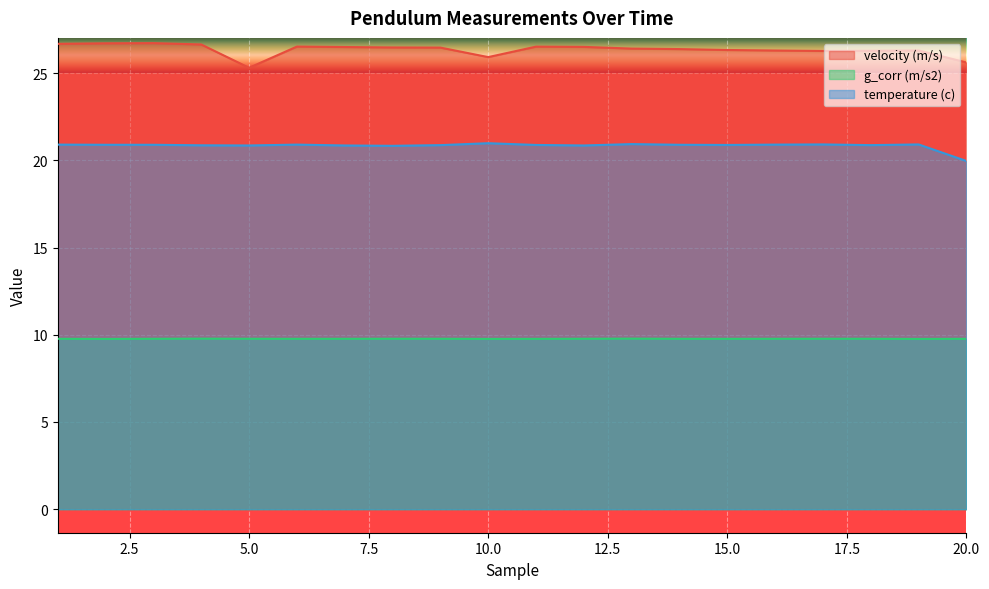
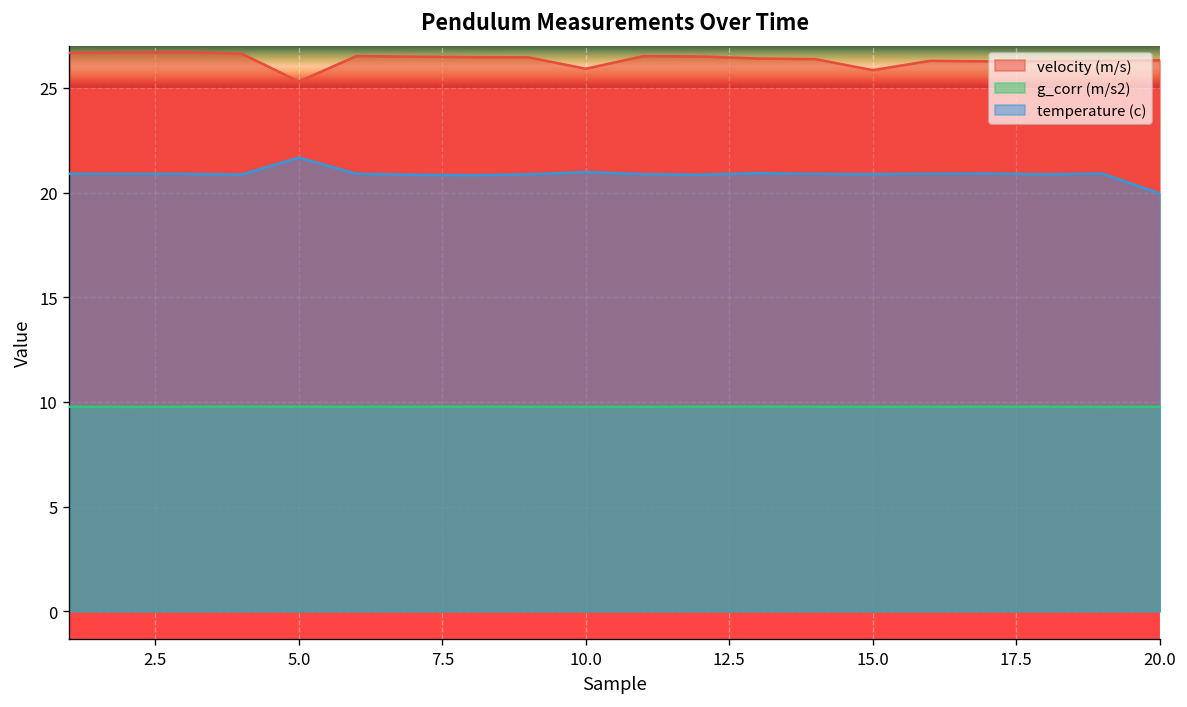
temperature (c), 5.0: 20.9 -> 21.7
velocity (m/s), 15.0: 26.3 -> 25.8
velocity (m/s), 20.0: 25.6 -> 26.3
